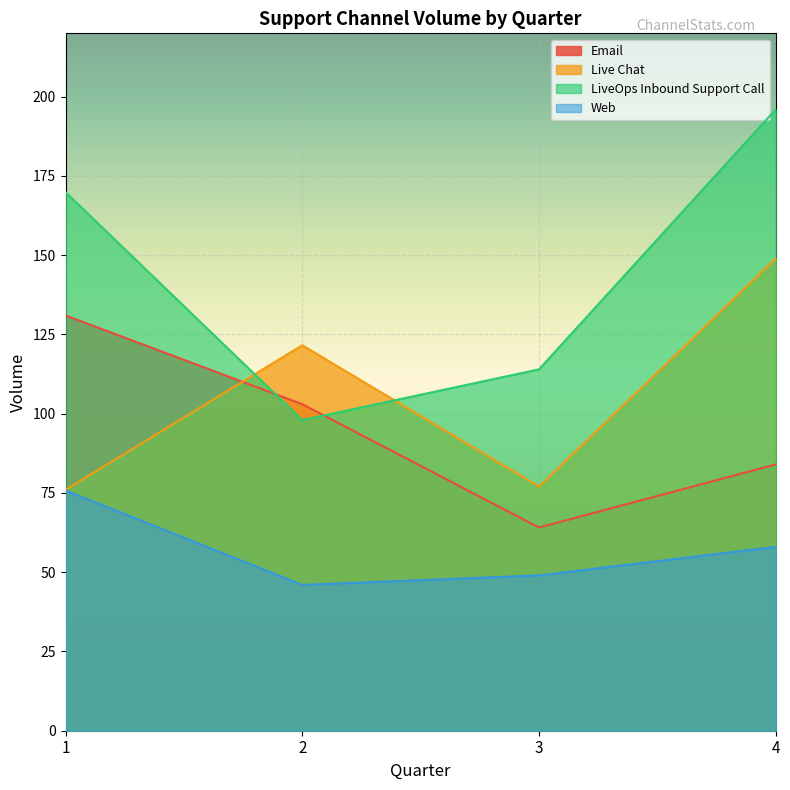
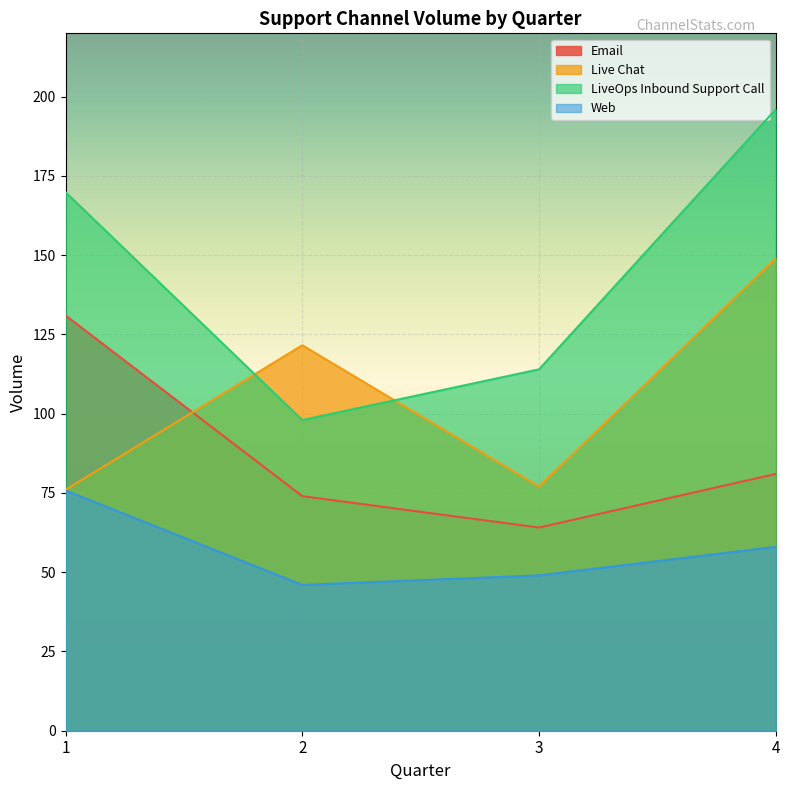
Email, 2: 103 -> 74
Email, 4: 84 -> 81
